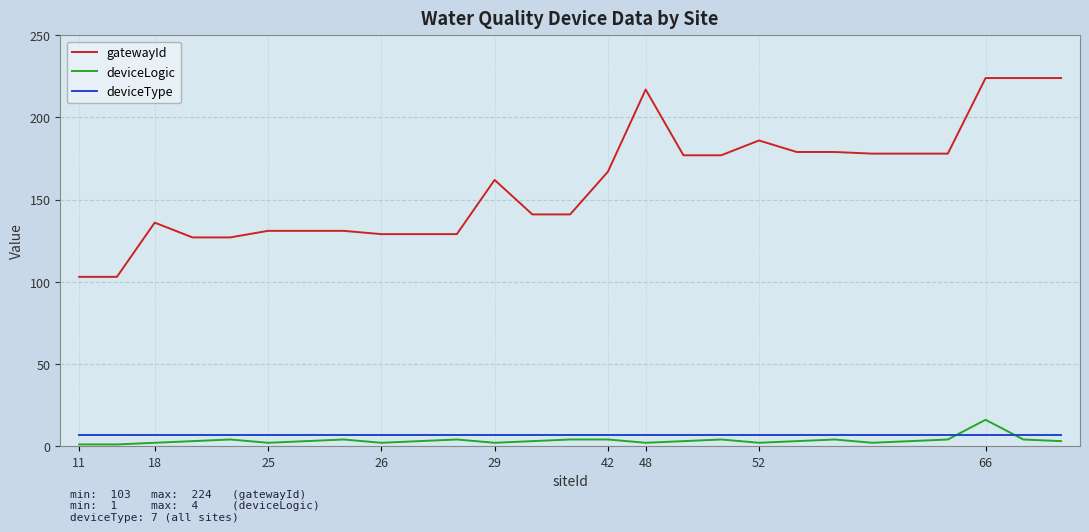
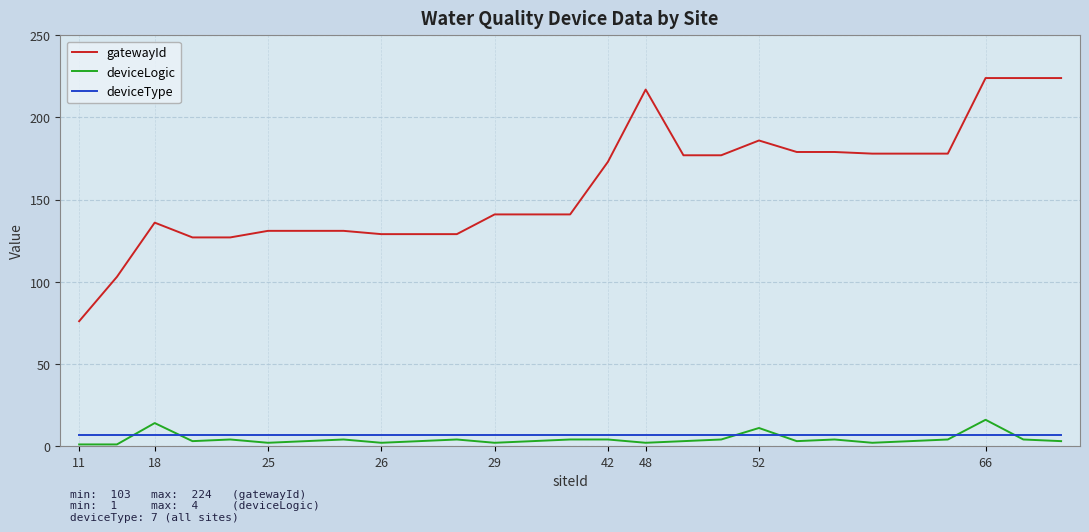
gatewayId, 11: 103 -> 76
deviceLogic, 18: 2 -> 14
gatewayId, 29: 162 -> 141
gatewayId, 42: 167 -> 173
deviceLogic, 52: 2 -> 11
